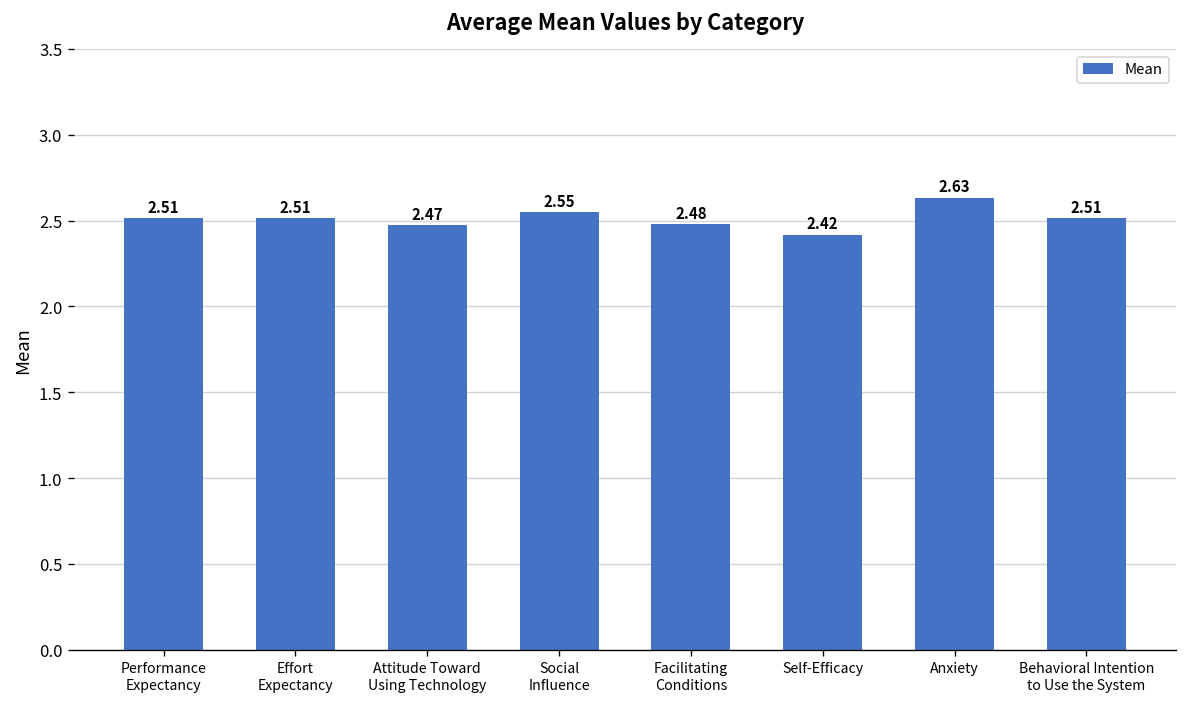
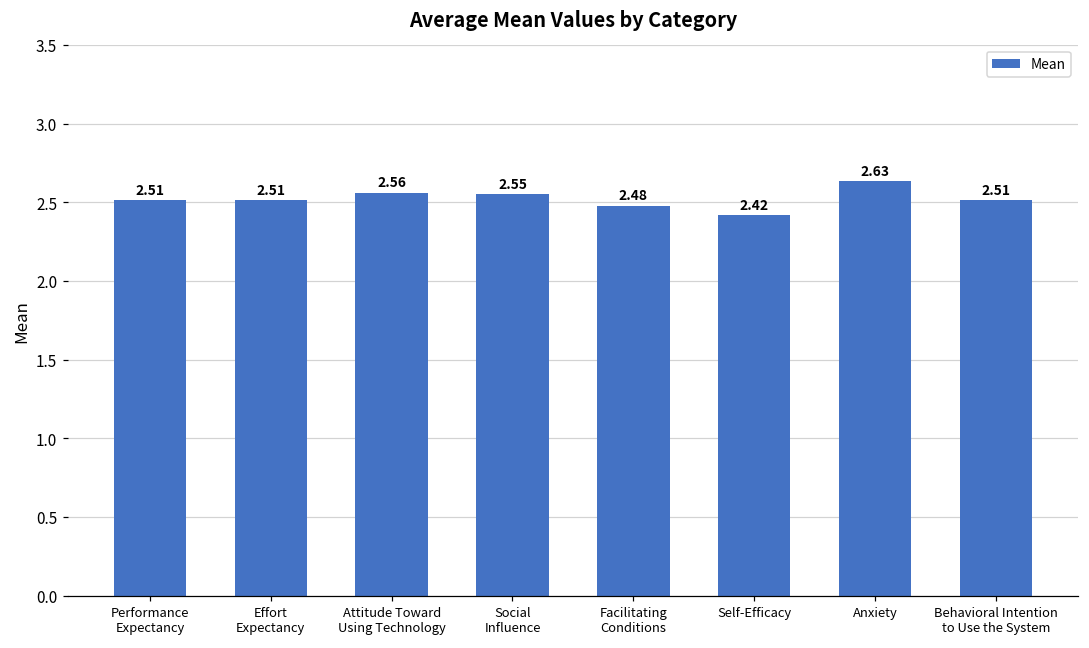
Attitude Toward Using Technology: 2.47 -> 2.56
